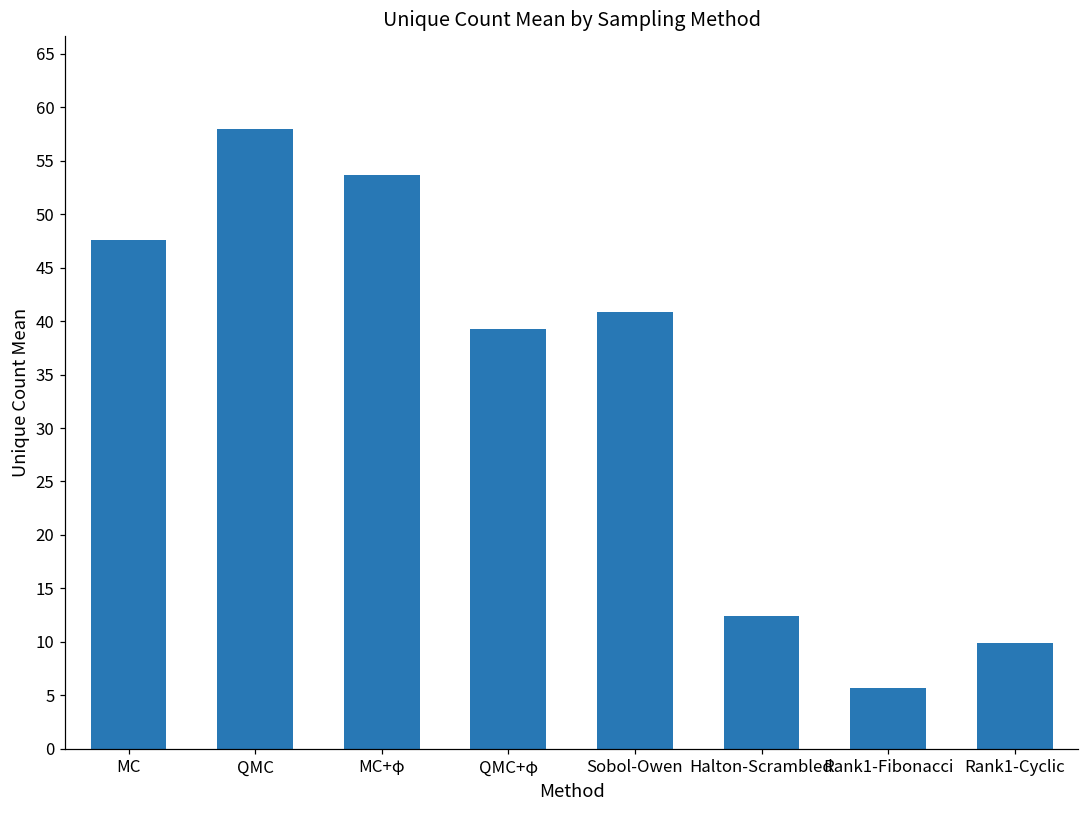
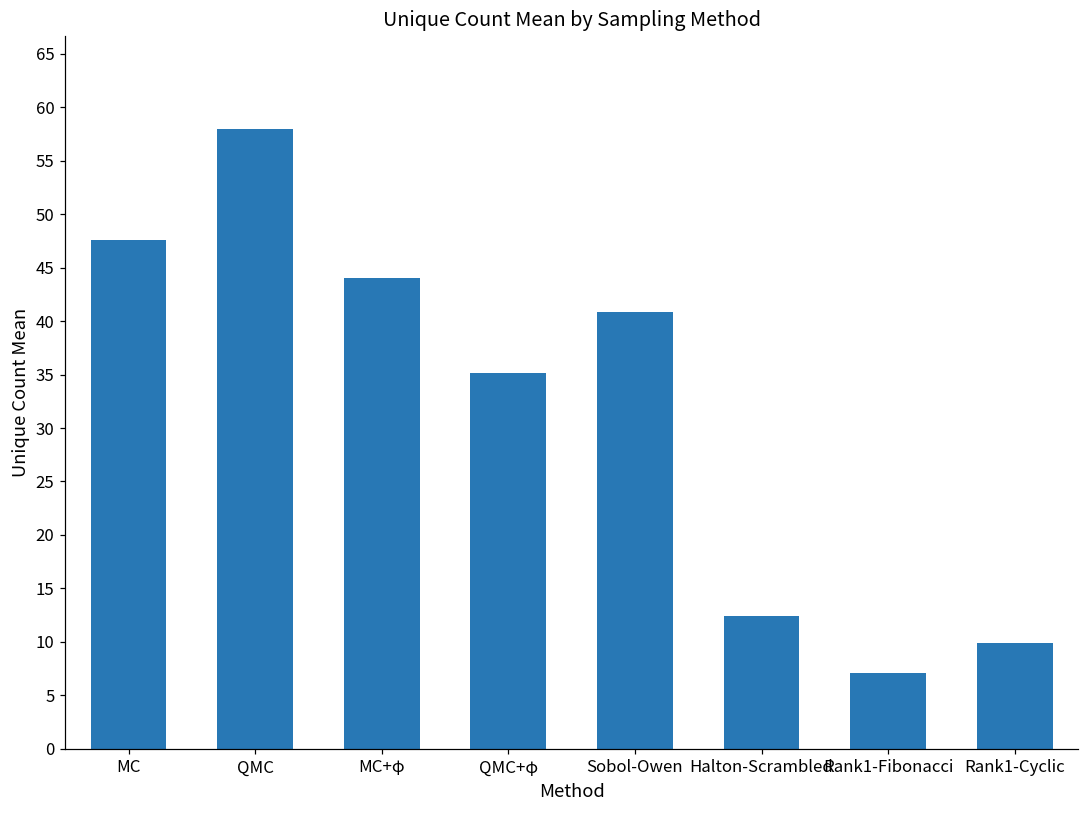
MC+φ: 54 -> 44
QMC+φ: 39 -> 35
Rank1-Fibonacci: 6 -> 7
